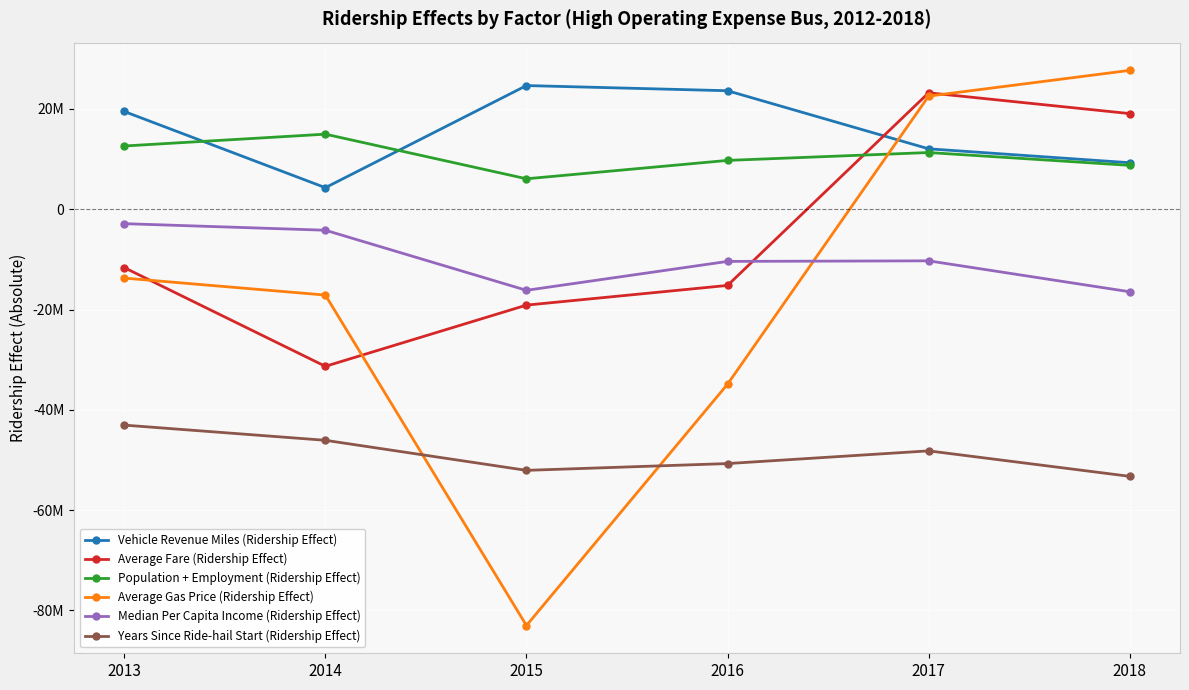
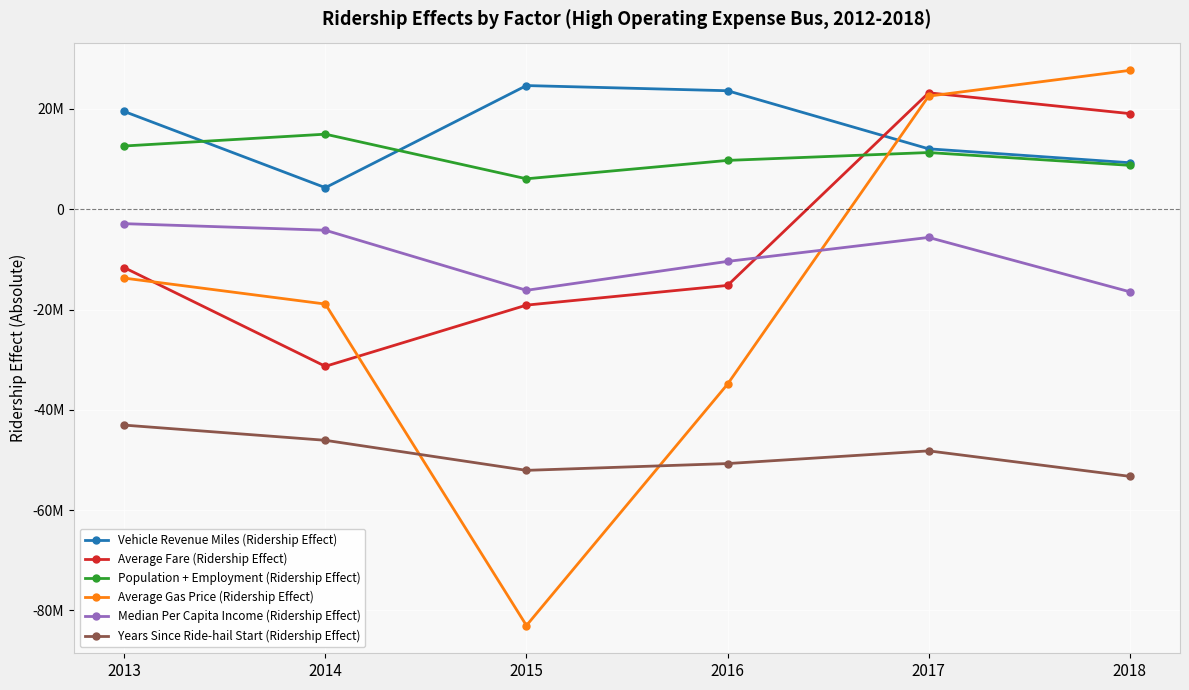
Average Gas Price (Ridership Effect), 2014: -17000000 -> -19000000
Median Per Capita Income (Ridership Effect), 2017: -10000000 -> -6000000
